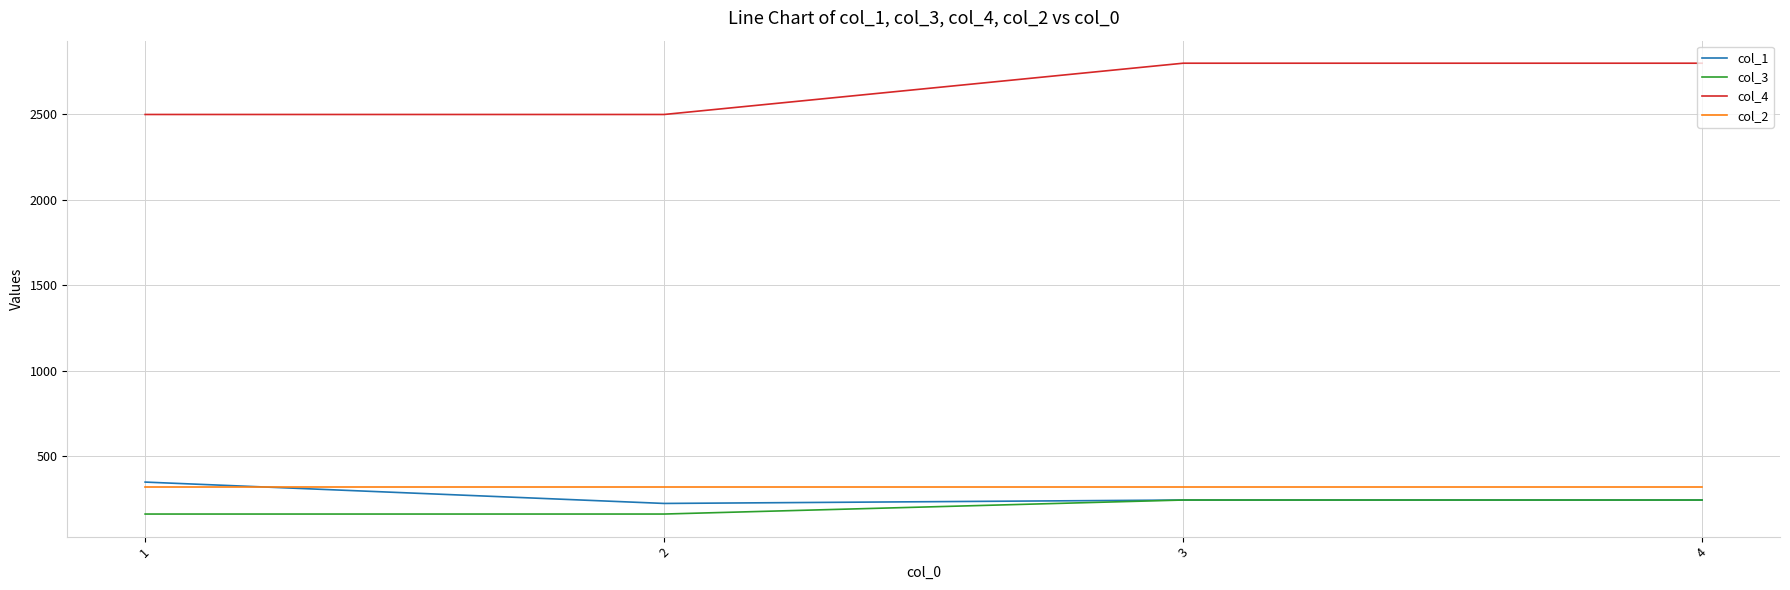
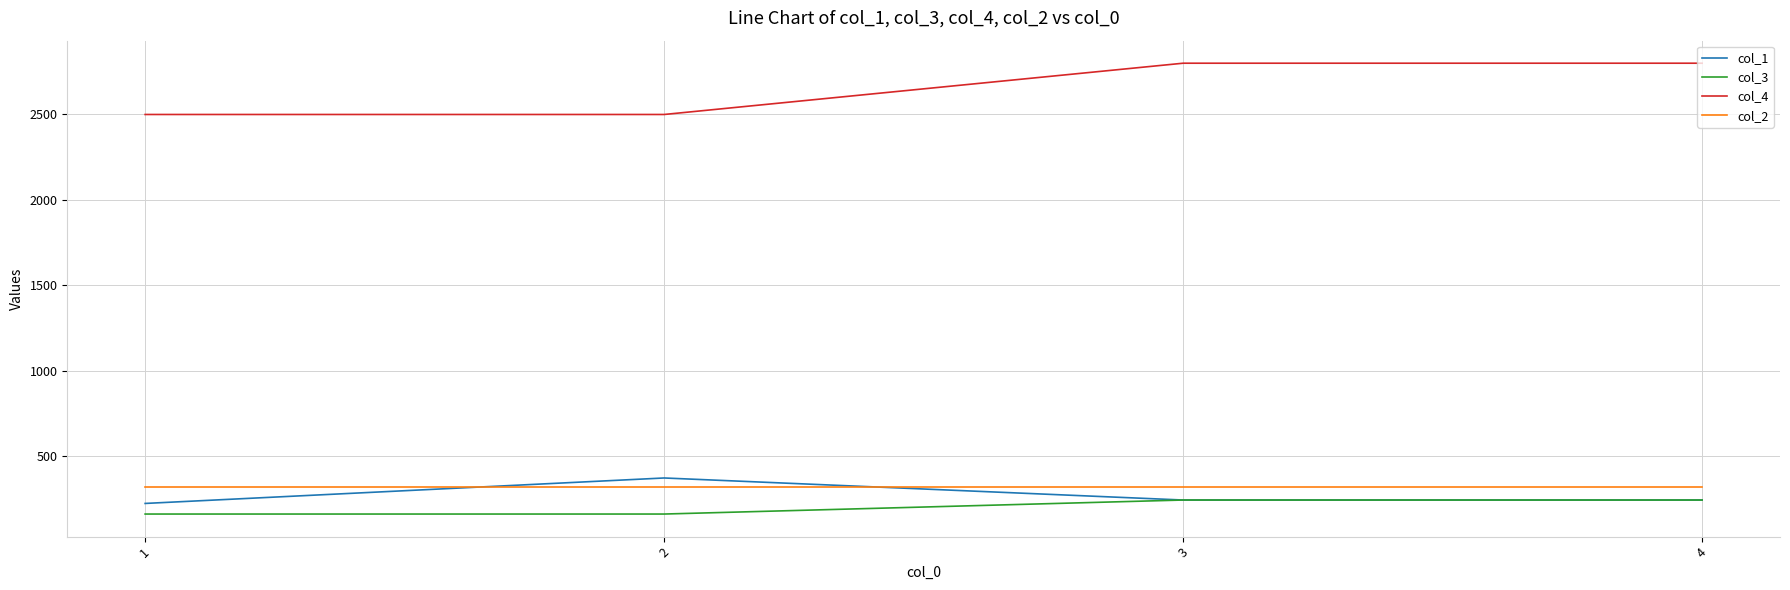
col_1, 1: 350 -> 220
col_1, 2: 220 -> 370
